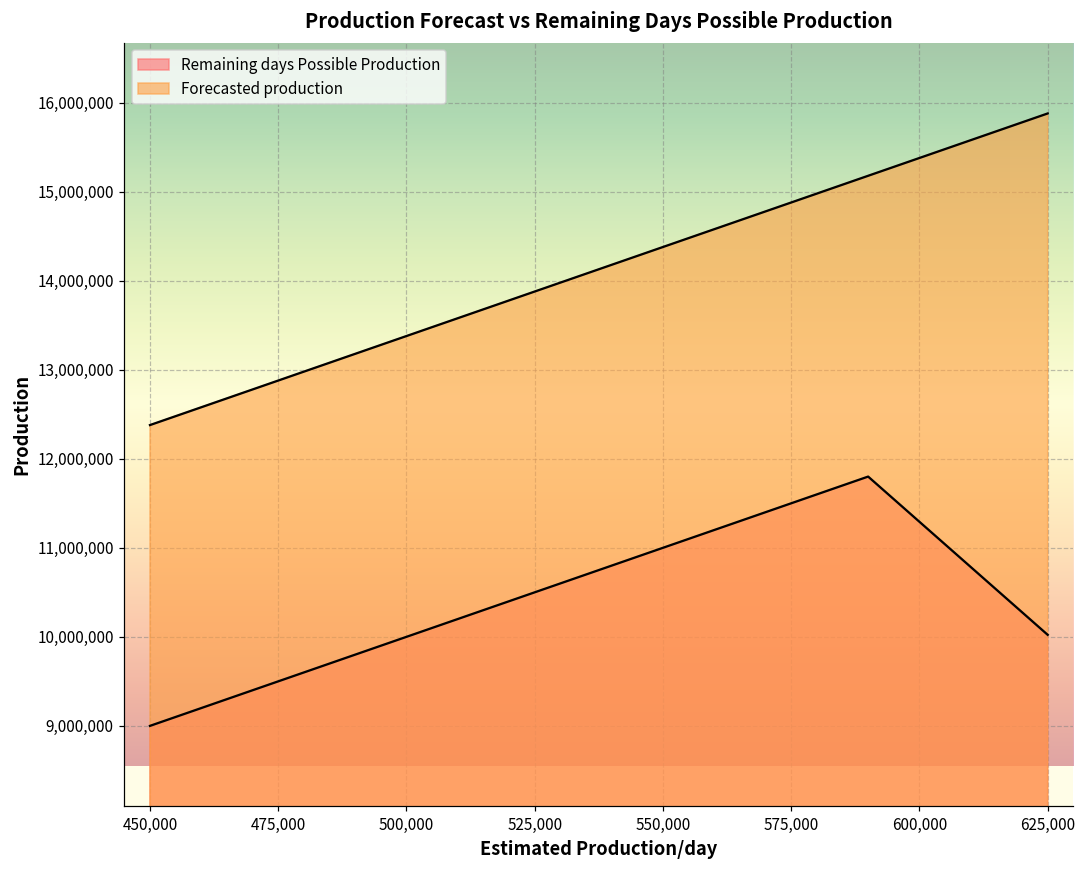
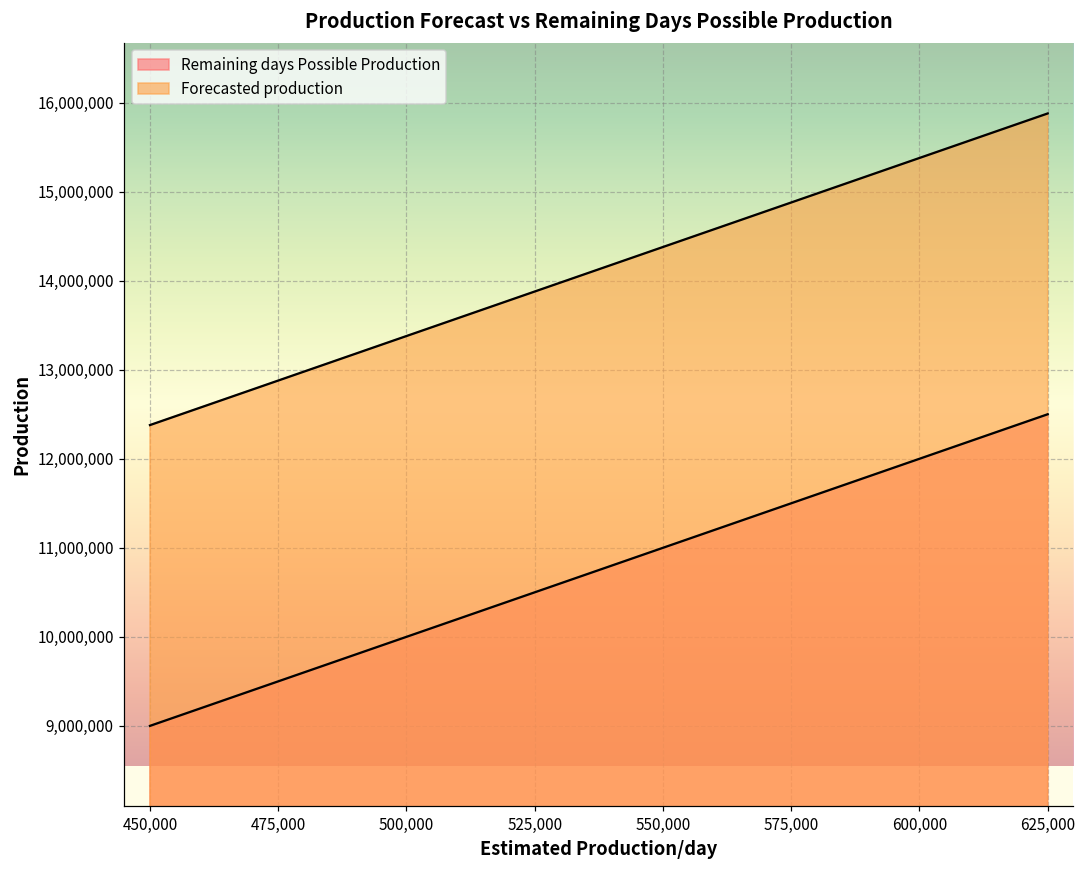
Remaining days Possible Production, 625,000: 10,000,000 -> 12,500,000
